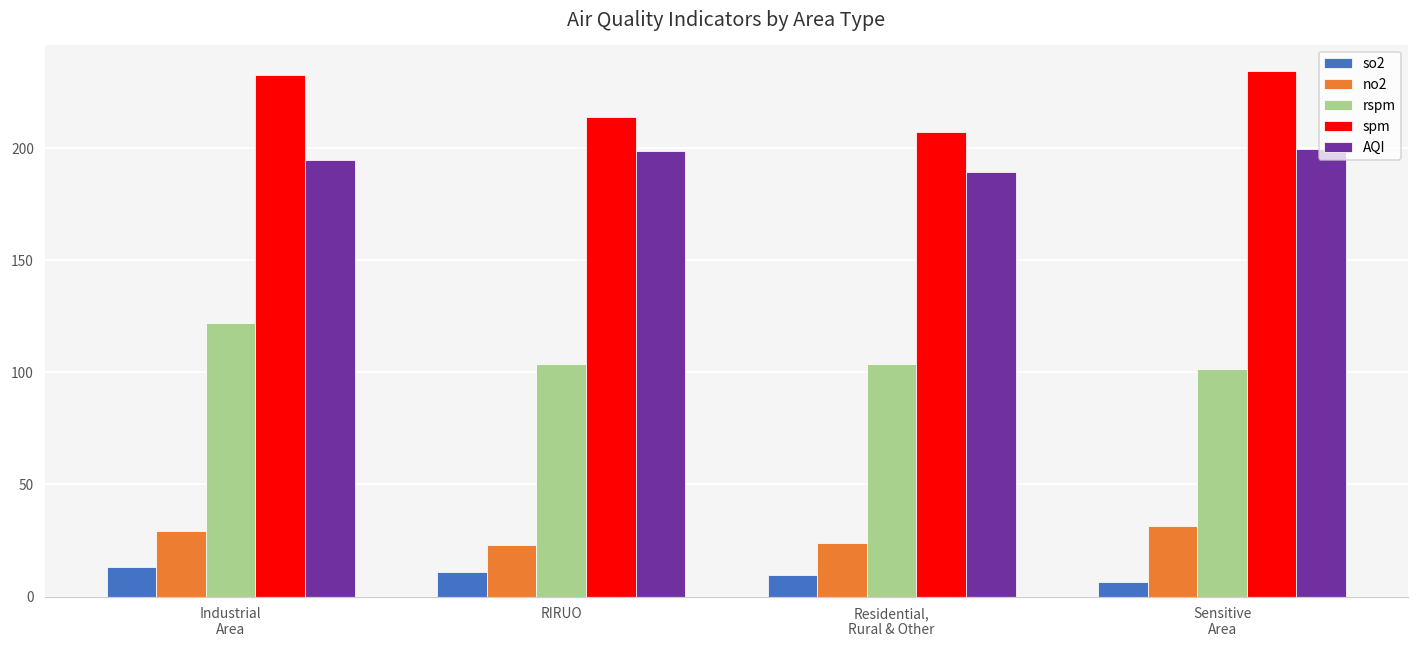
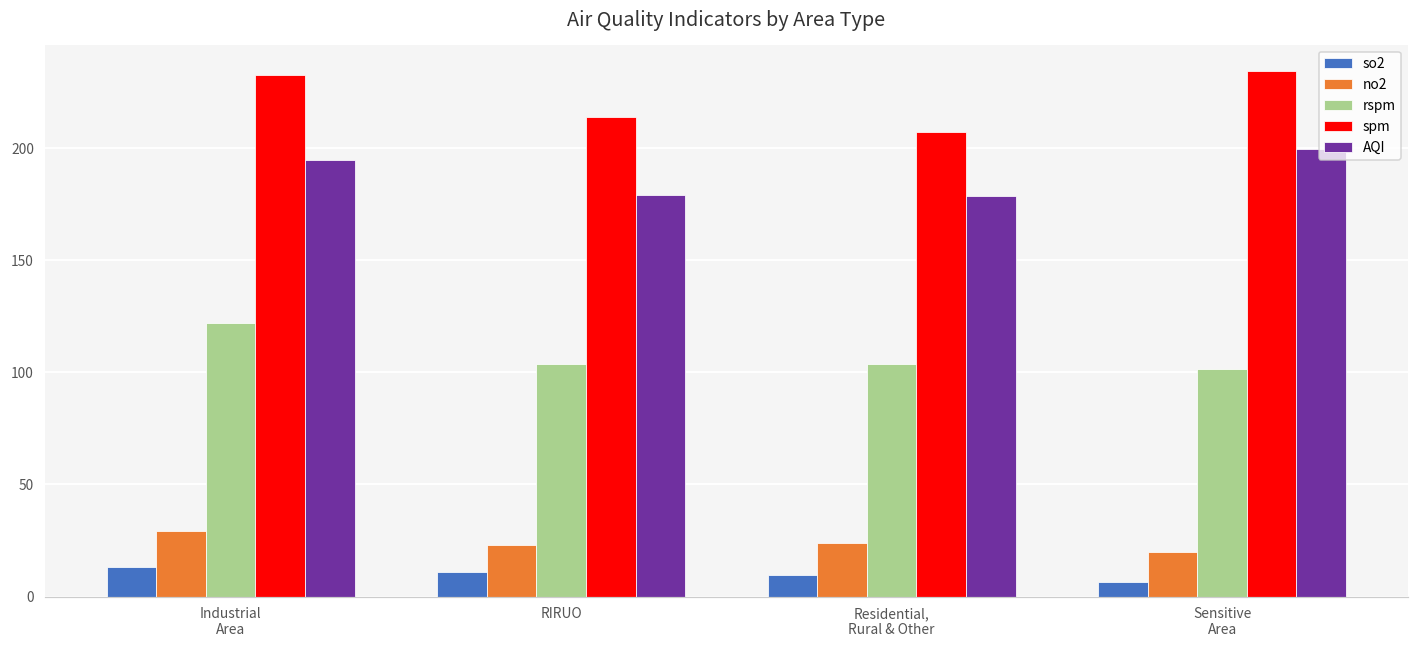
AQI, RIRUO: 199 -> 179
AQI, Residential, Rural & Other: 189 -> 179
no2, Sensitive Area: 31 -> 20
